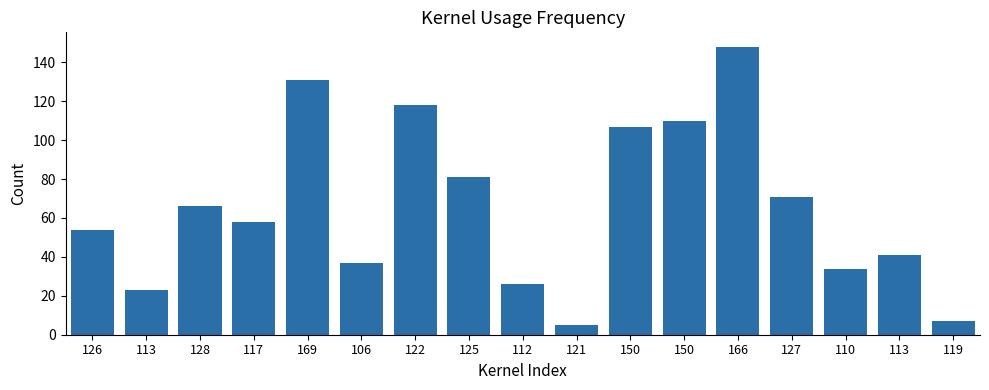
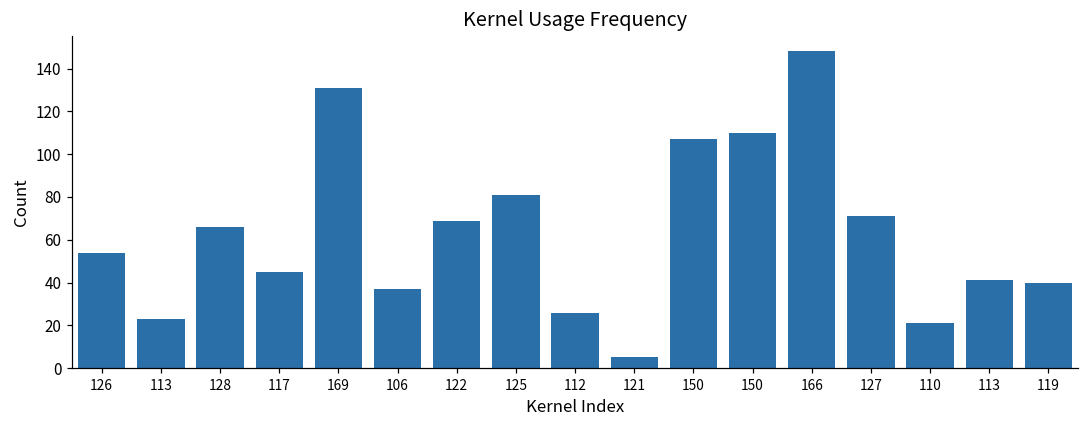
117: 58 -> 45
122: 118 -> 69
110: 34 -> 21
119: 7 -> 40
